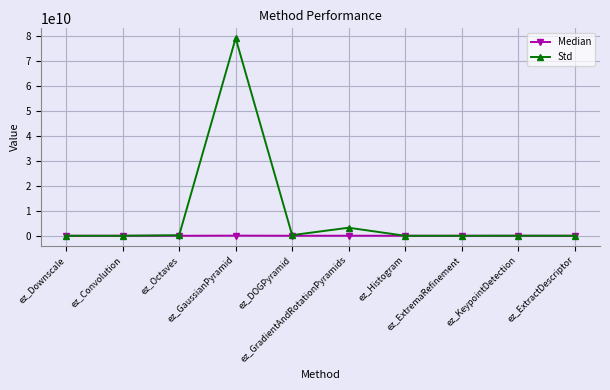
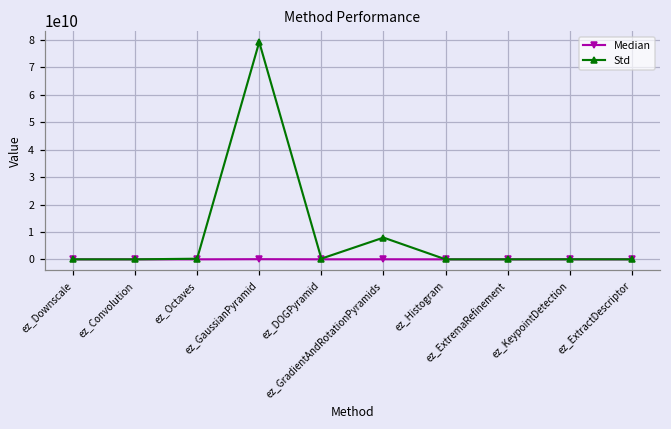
Std, ez_GradientAndRotationPyramids: 3000000000 -> 8000000000
